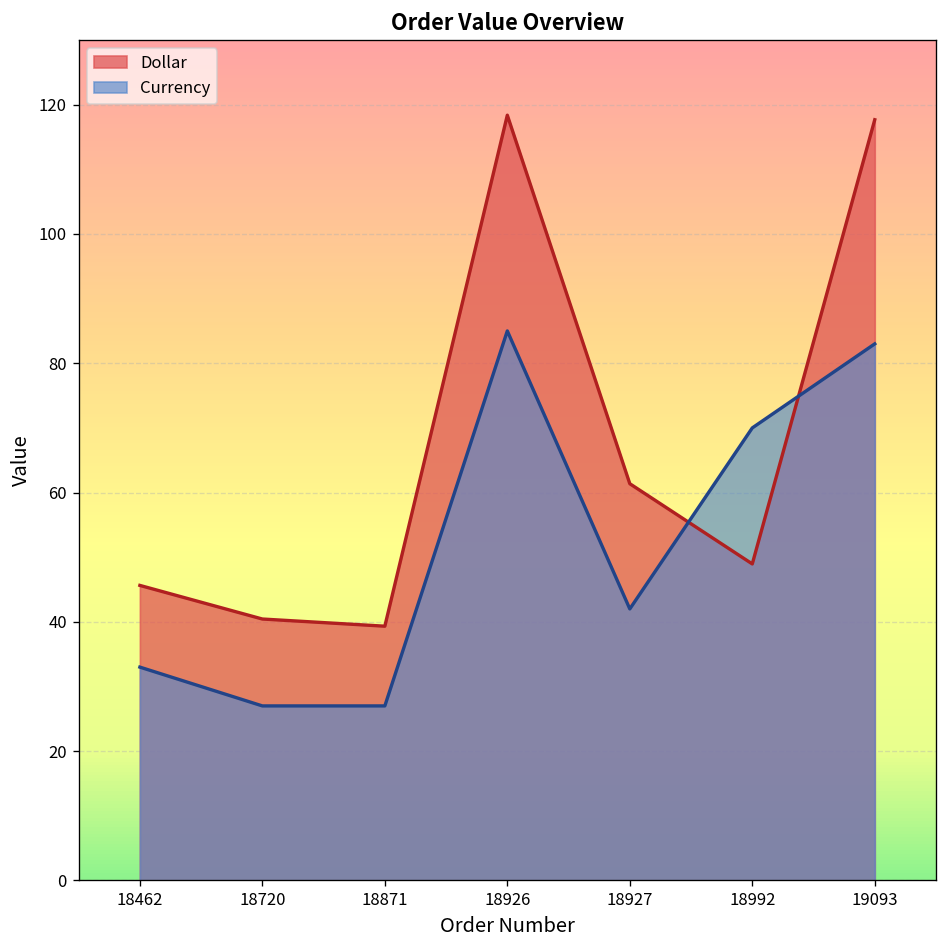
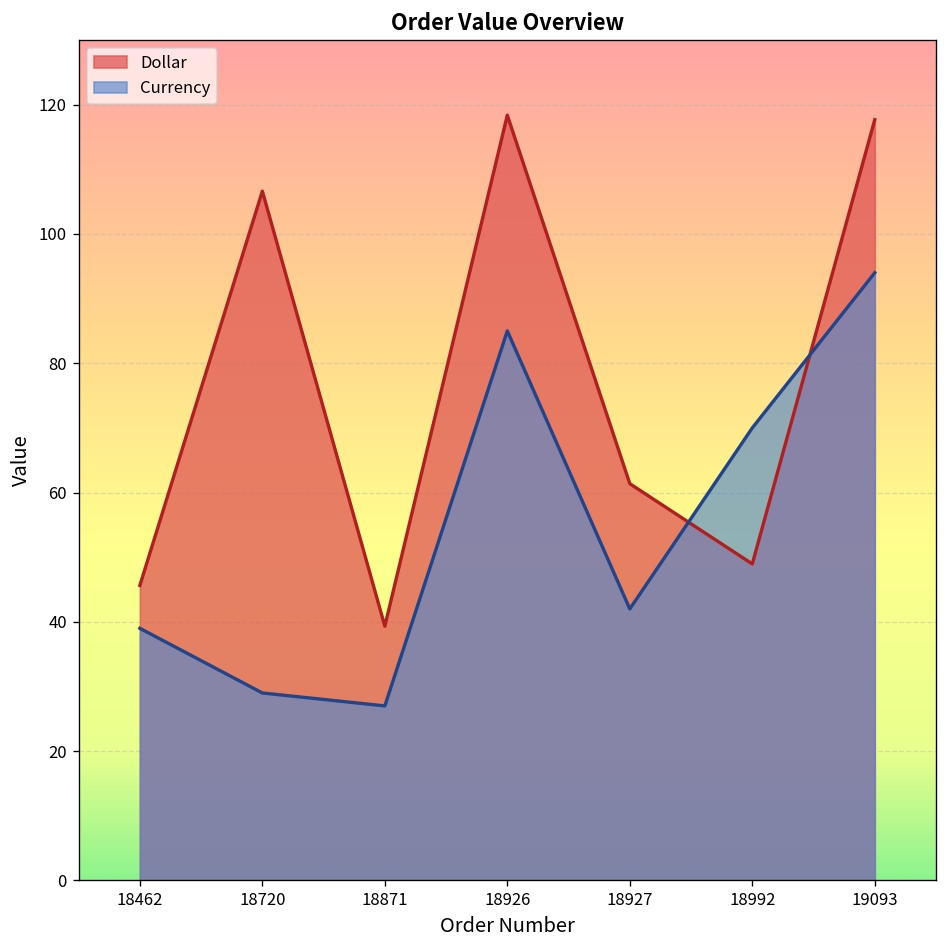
Currency, 18462: 33 -> 39
Dollar, 18720: 40 -> 107
Currency, 18720: 27 -> 29
Currency, 19093: 83 -> 94
